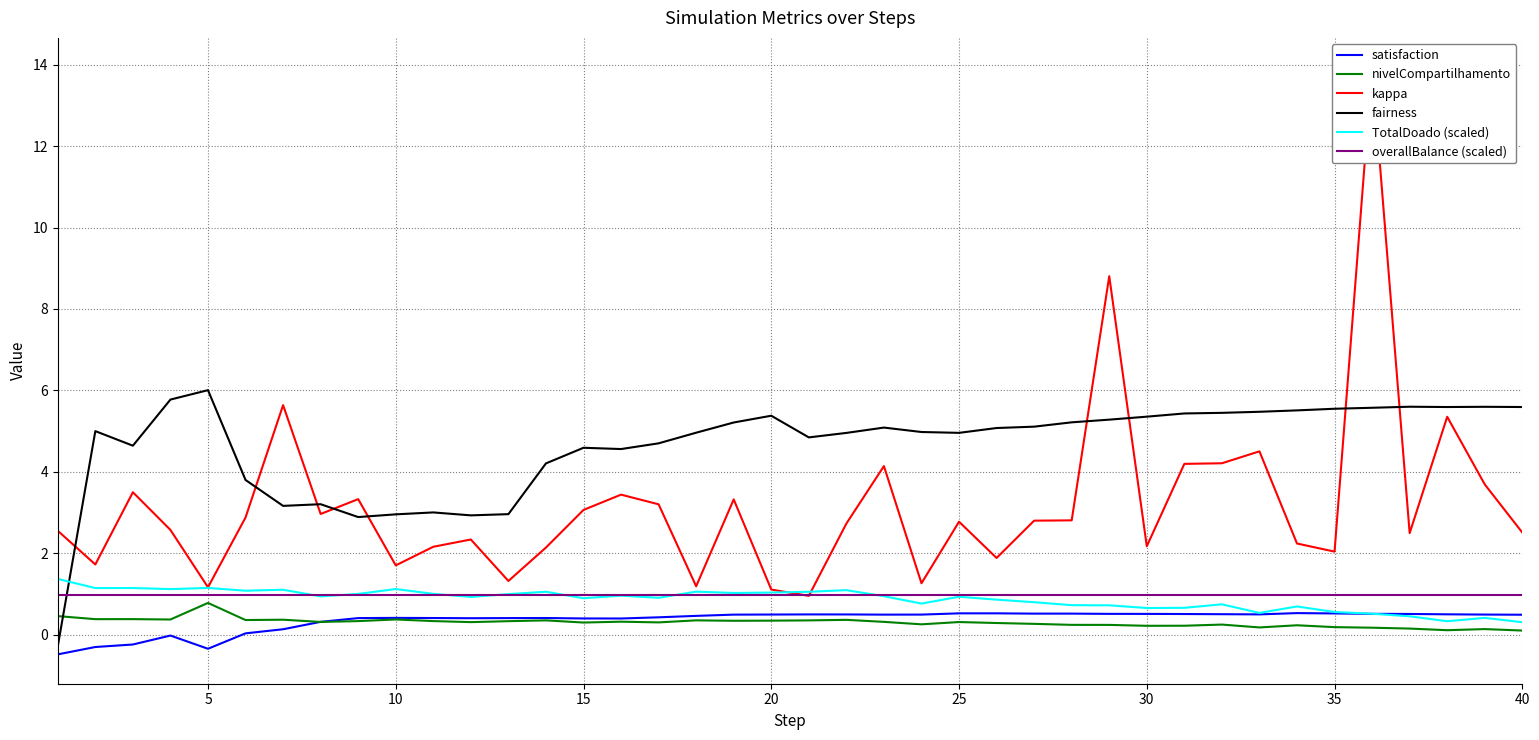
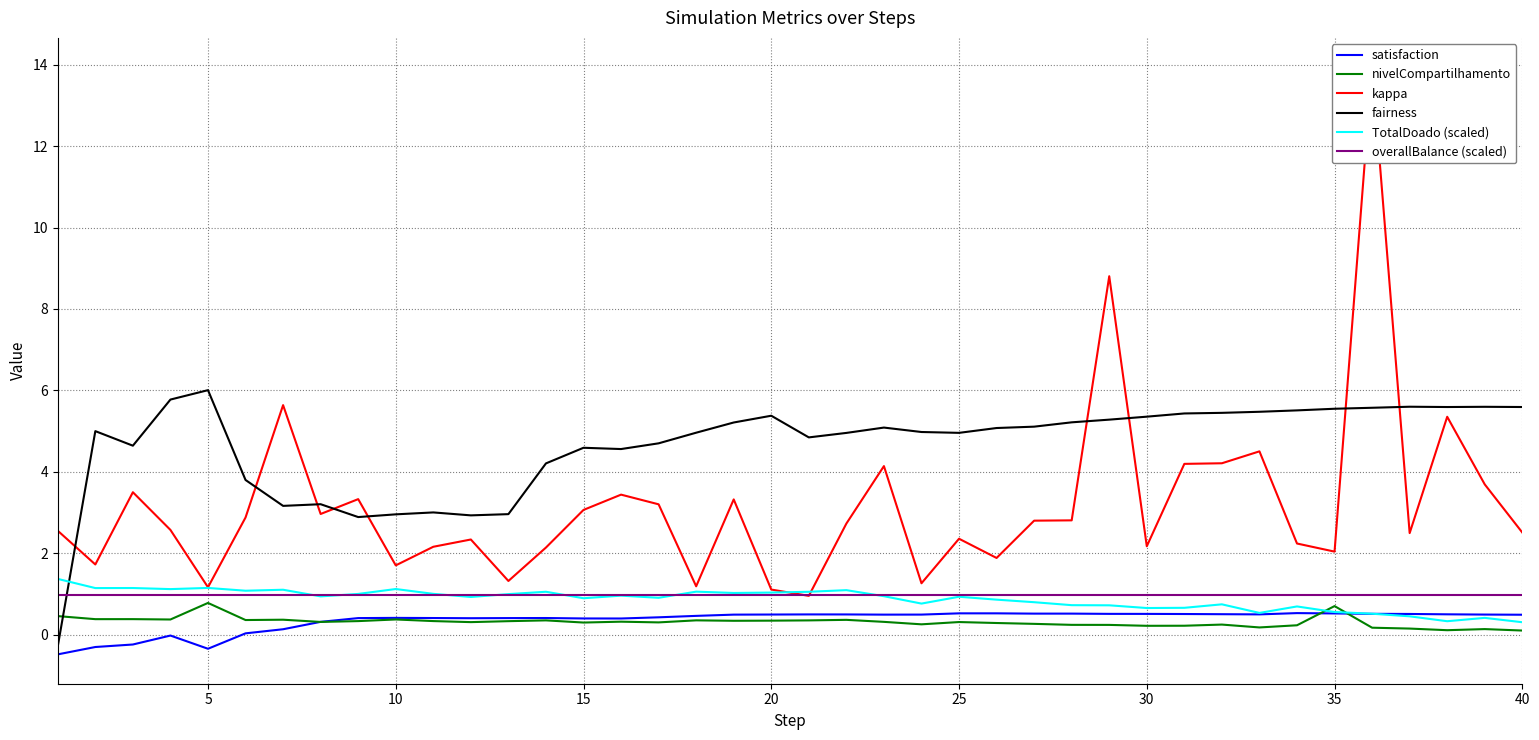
kappa, 25: 2.8 -> 2.4
nivelCompartilhamento, 35: 0.2 -> 0.7
